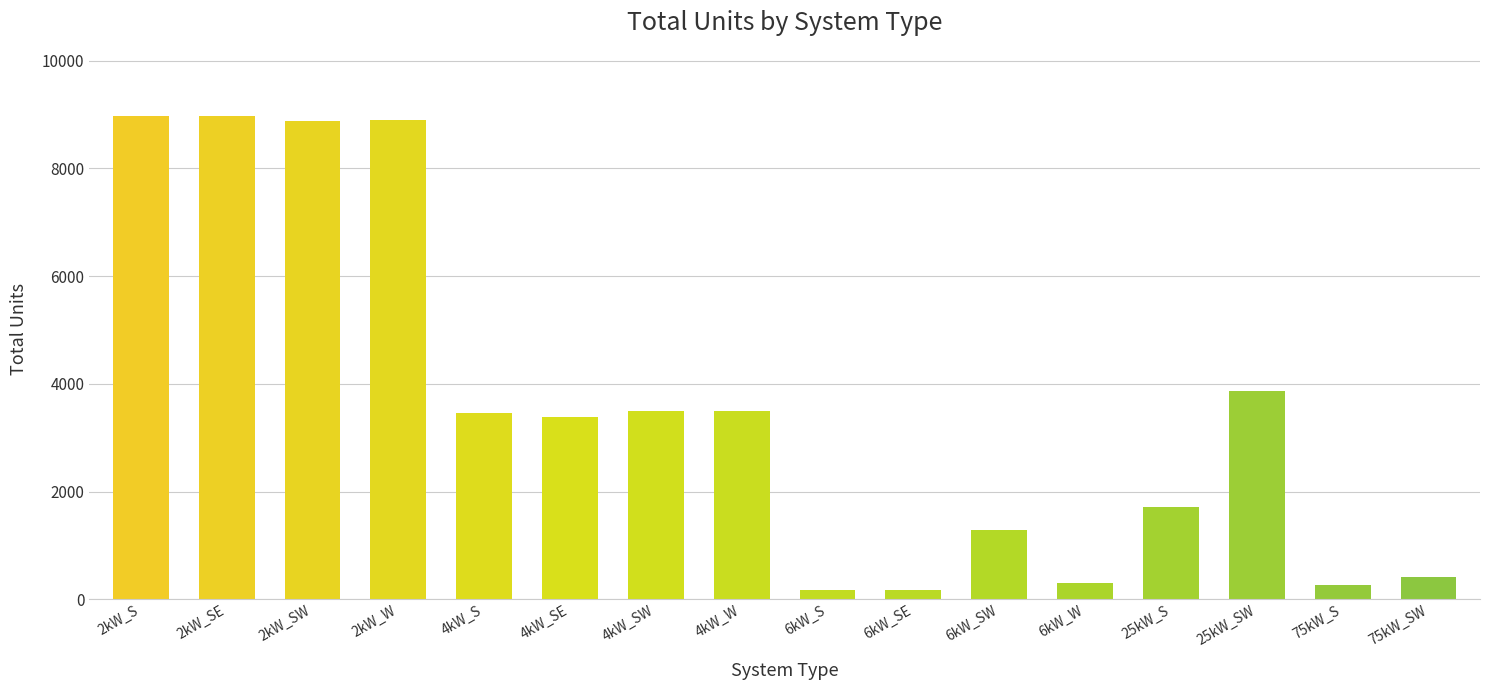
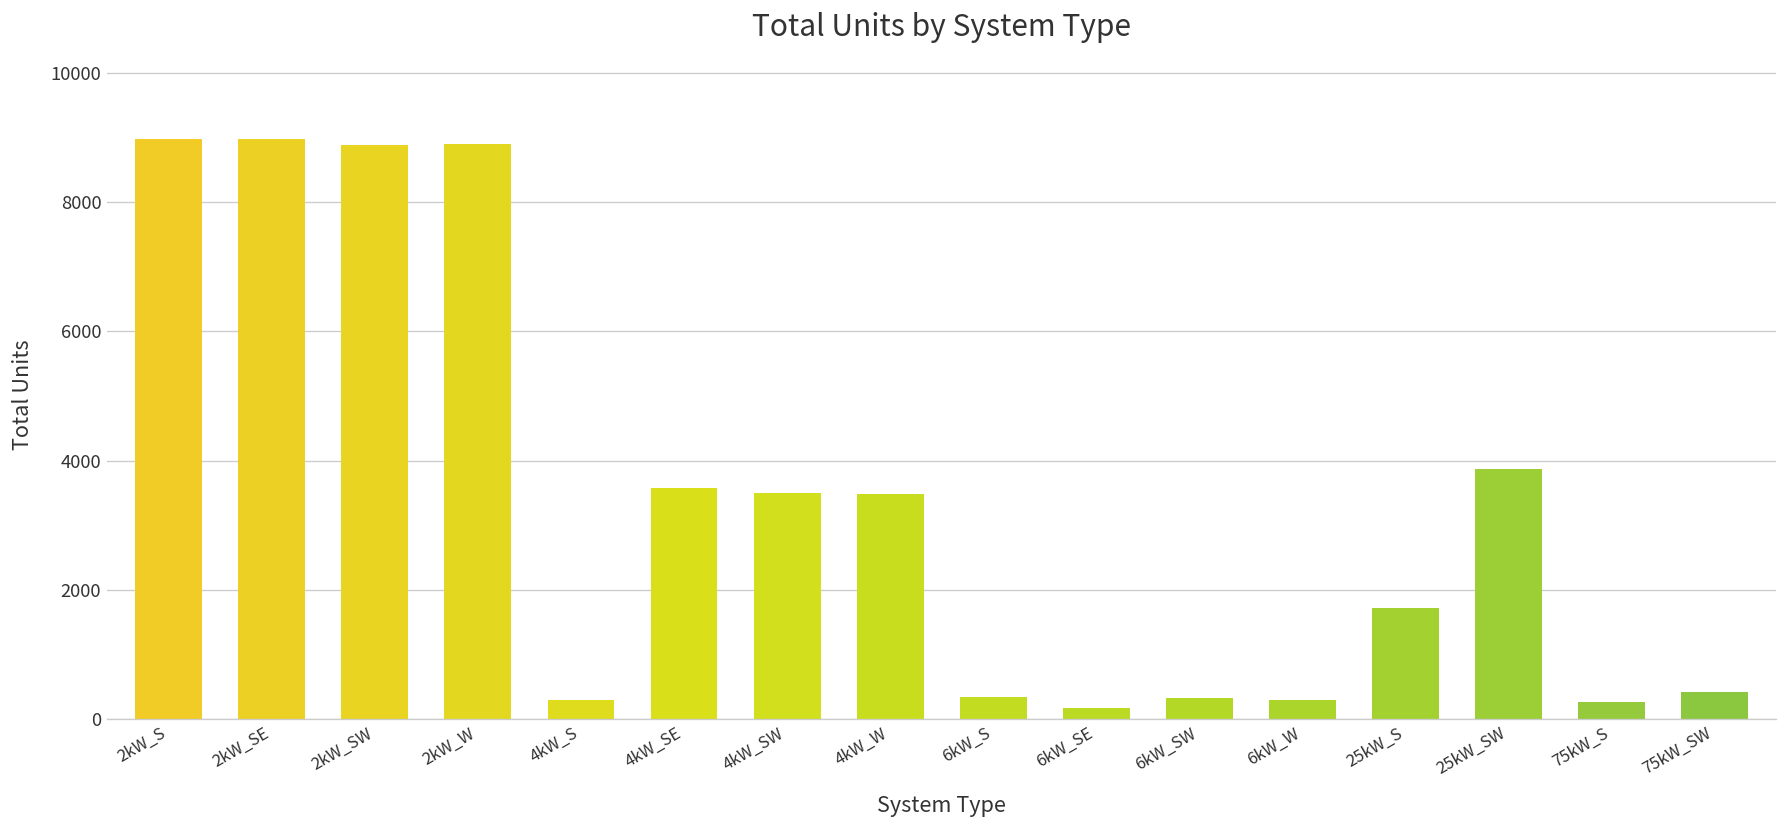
4kW_S: 3500 -> 300
4kW_SE: 3400 -> 3600
6kW_S: 200 -> 300
6kW_SW: 1300 -> 300
